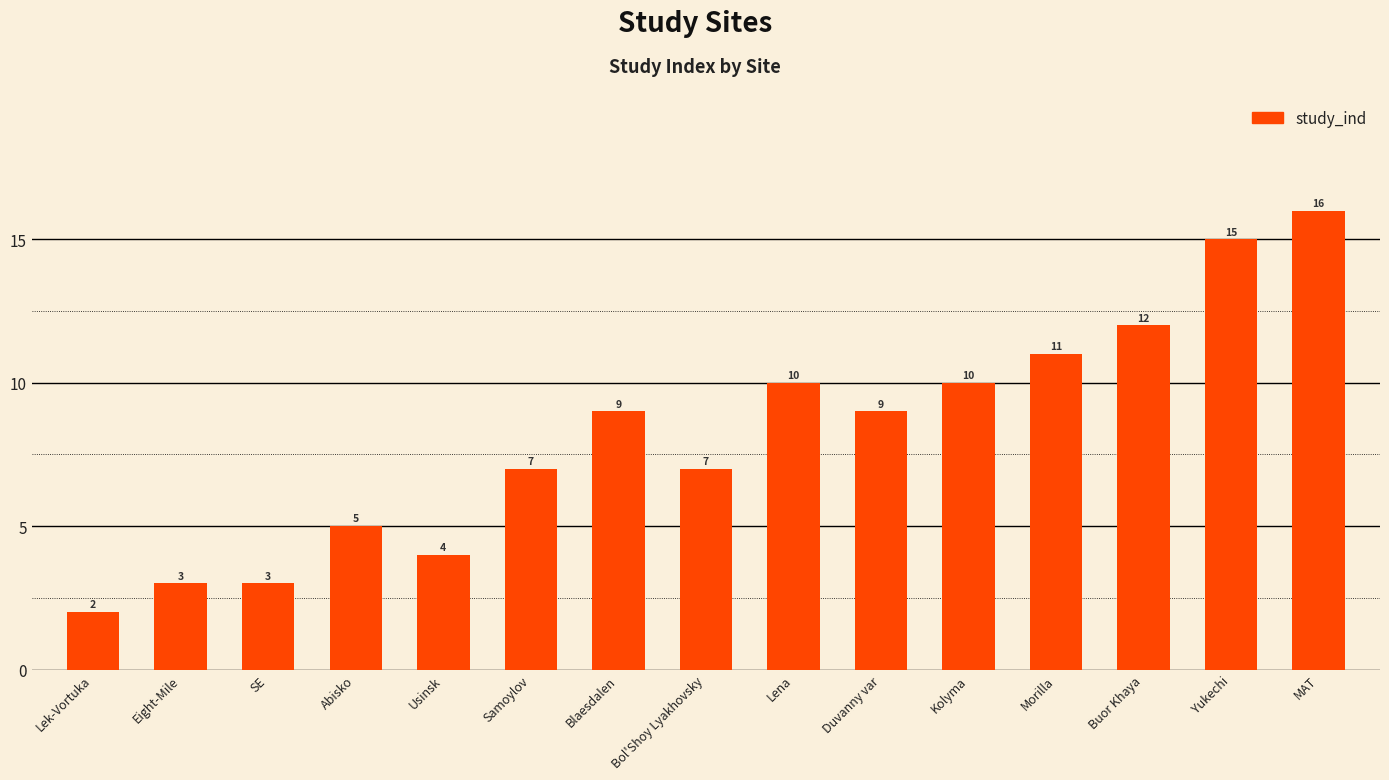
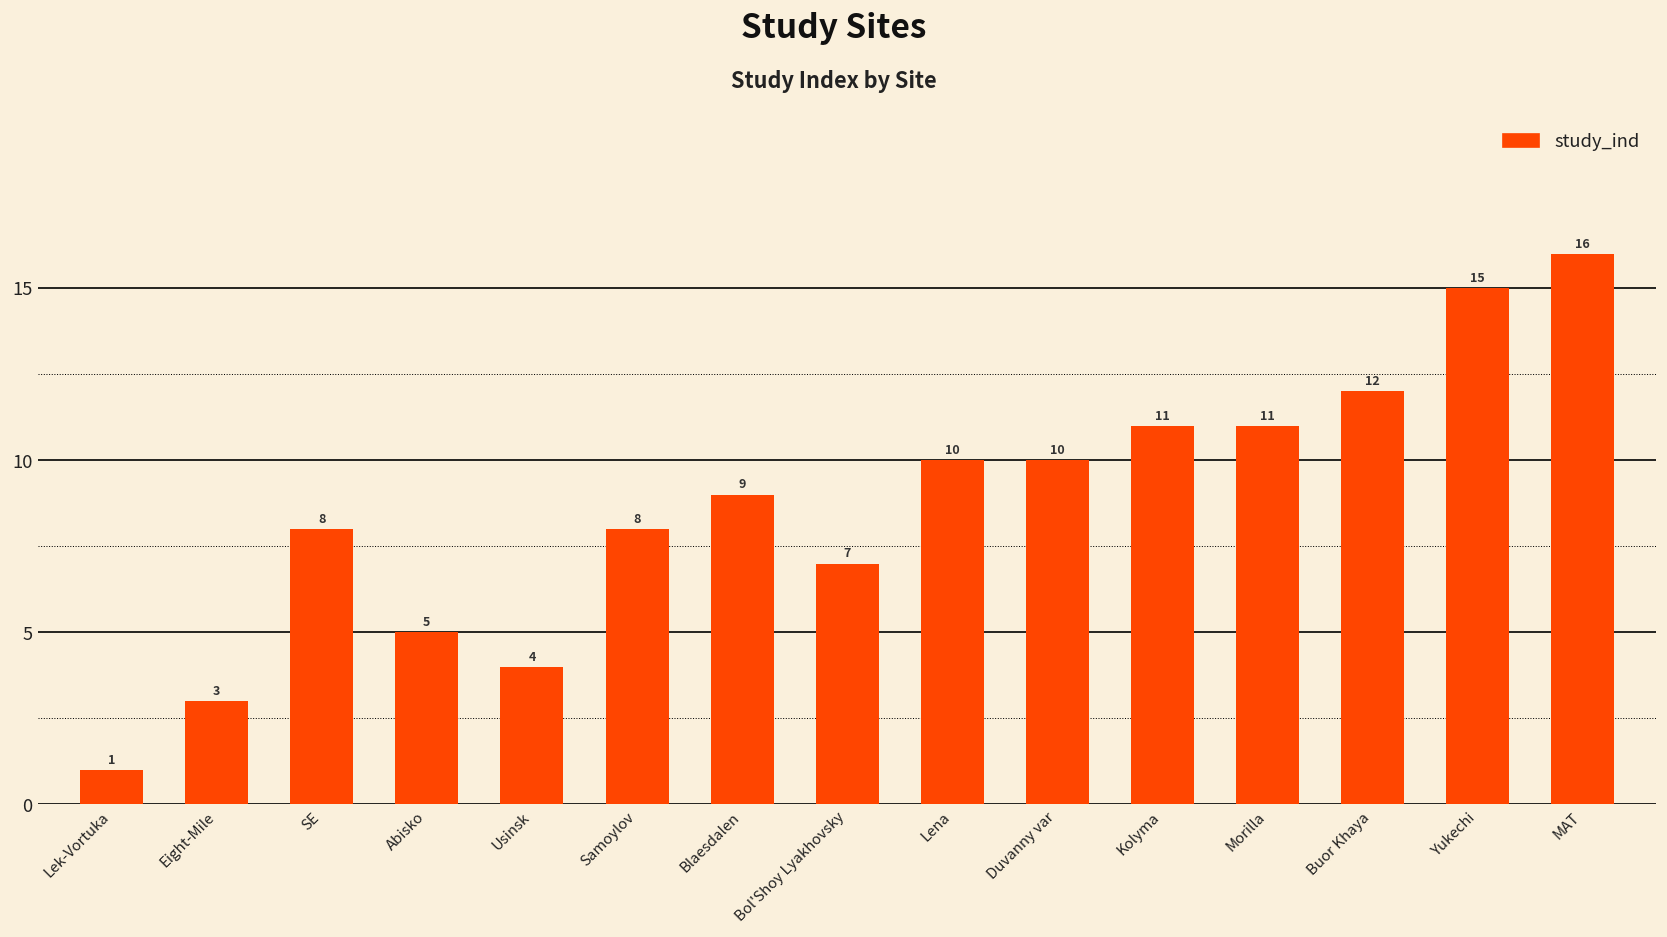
Lek-Vortuka: 2 -> 1
SE: 3 -> 8
Samoylov: 7 -> 8
Duvanny var: 9 -> 10
Kolyma: 10 -> 11
